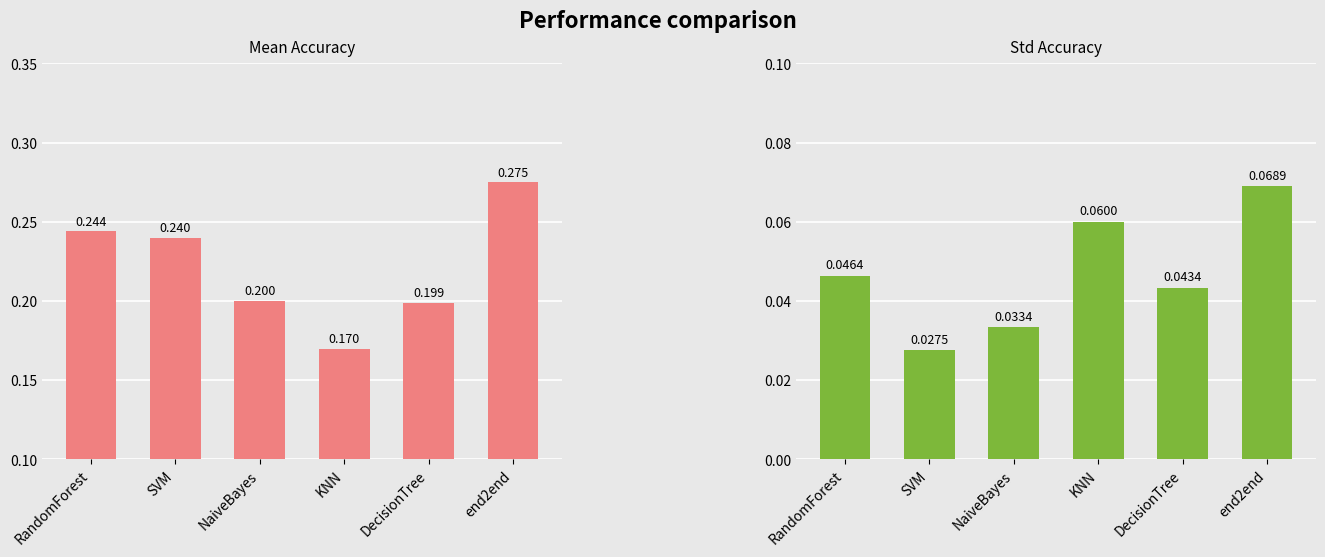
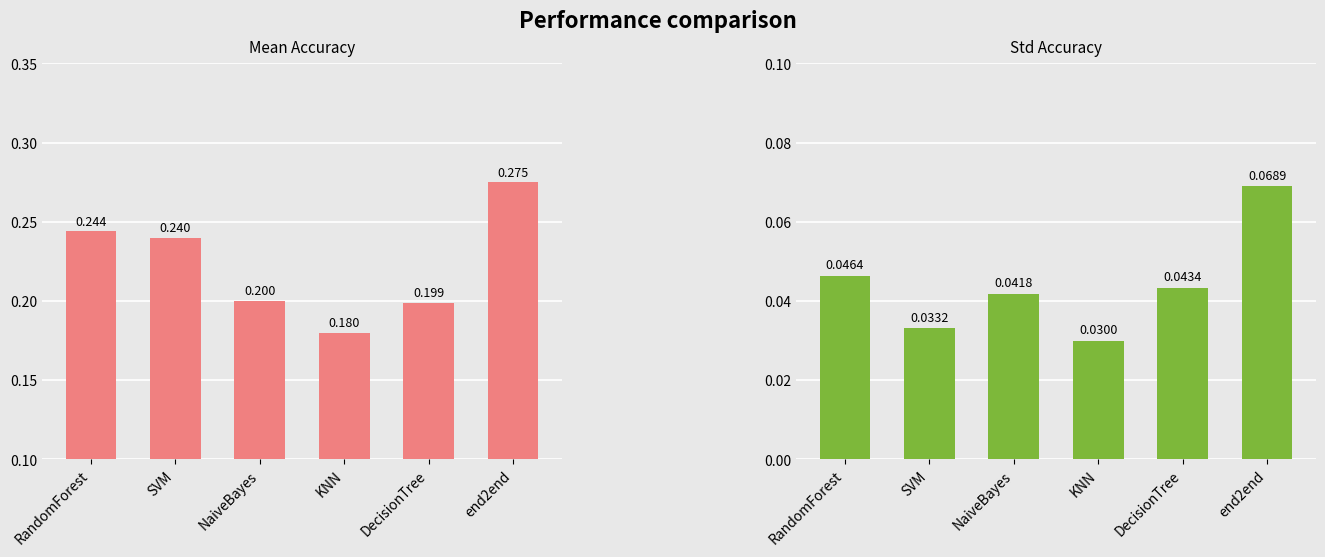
Mean Accuracy, KNN: 0.170 -> 0.180
Std Accuracy, SVM: 0.0275 -> 0.0332
Std Accuracy, NaiveBayes: 0.0334 -> 0.0418
Std Accuracy, KNN: 0.0600 -> 0.0300
